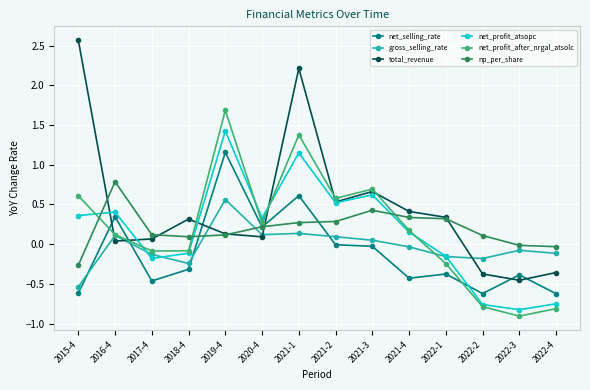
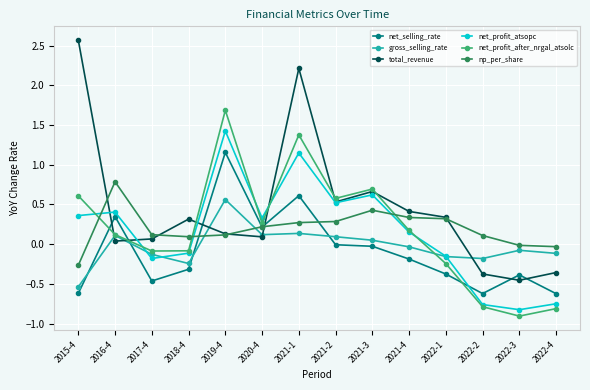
net_selling_rate, 2021-4: -0.4 -> -0.2
